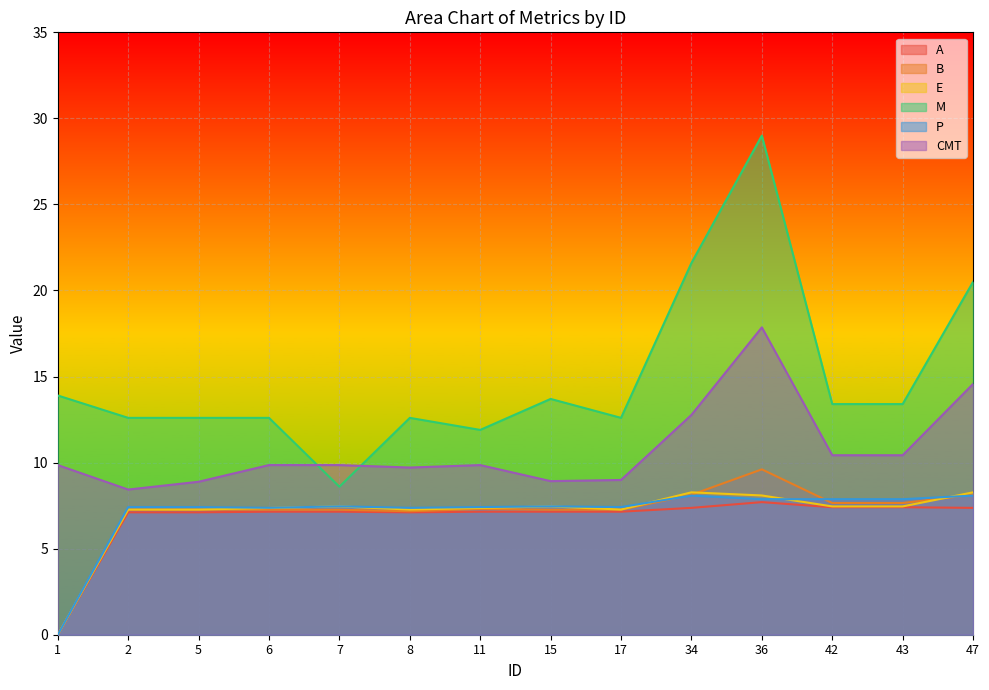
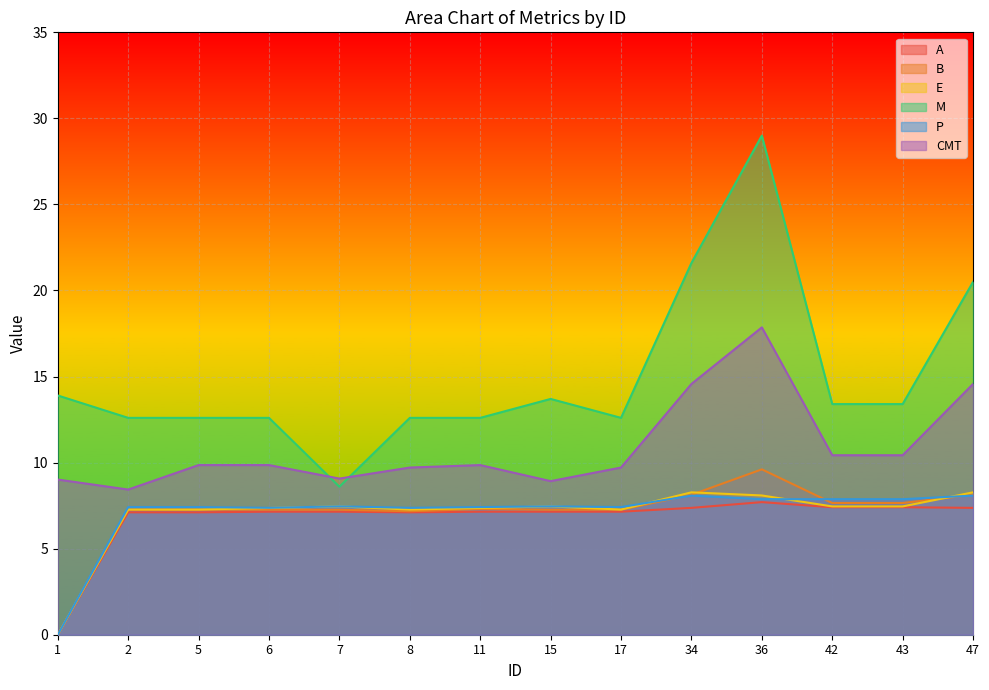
CMT, 1: 9.9 -> 9.0
CMT, 5: 8.9 -> 9.9
CMT, 7: 9.9 -> 9.1
M, 11: 11.9 -> 12.6
CMT, 17: 9.0 -> 9.7
CMT, 34: 12.8 -> 14.6
